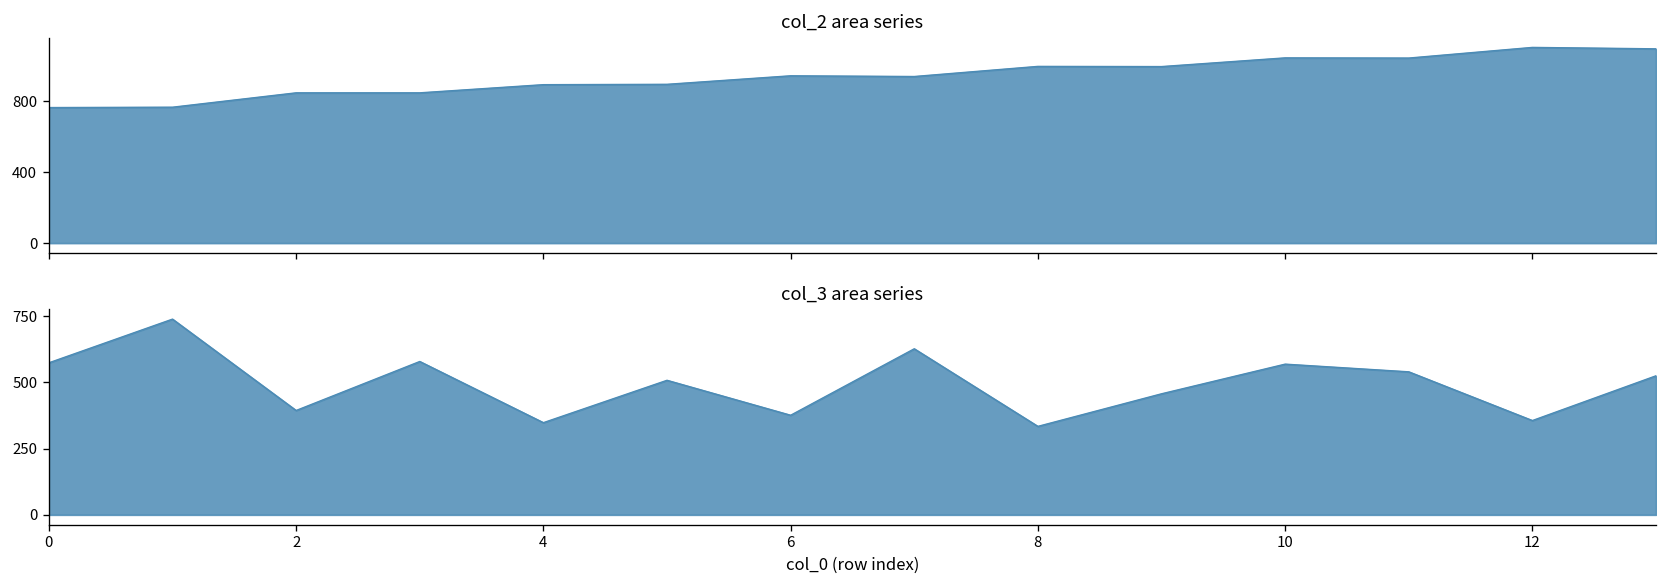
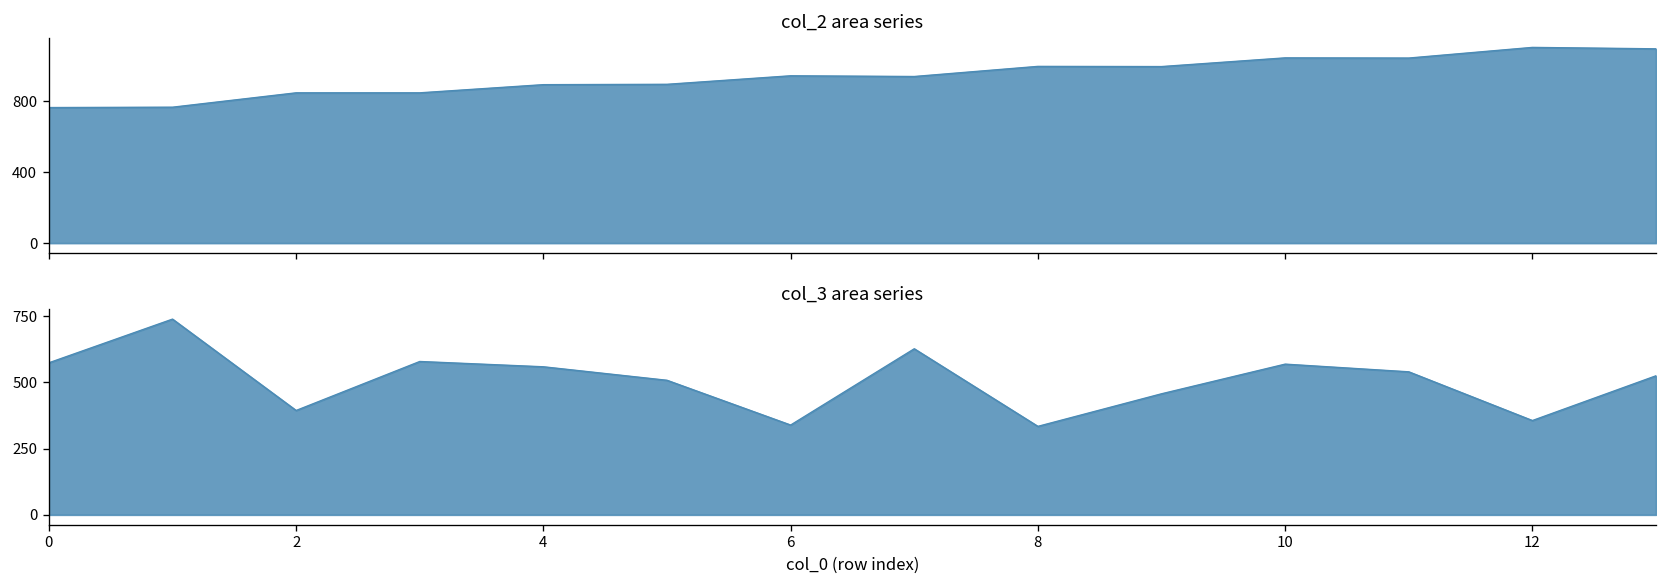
col_3 area series, 4: 350 -> 560
col_3 area series, 6: 380 -> 340
